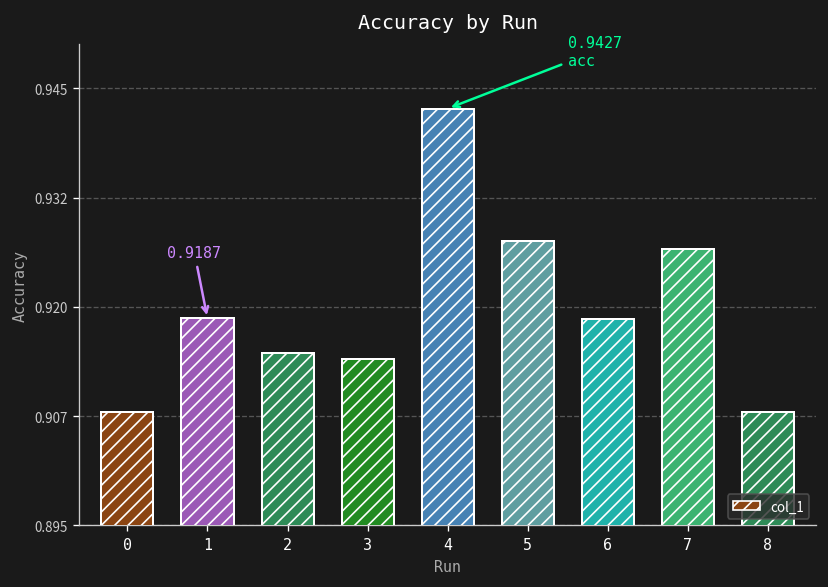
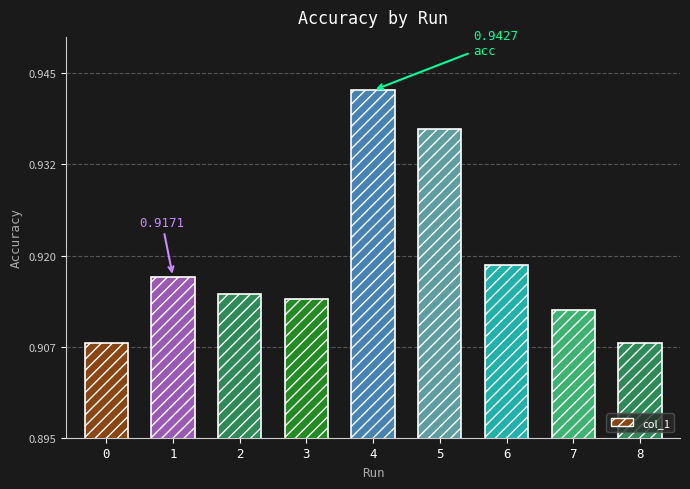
1: 0.9187 -> 0.9171
5: 0.928 -> 0.937
7: 0.927 -> 0.913
